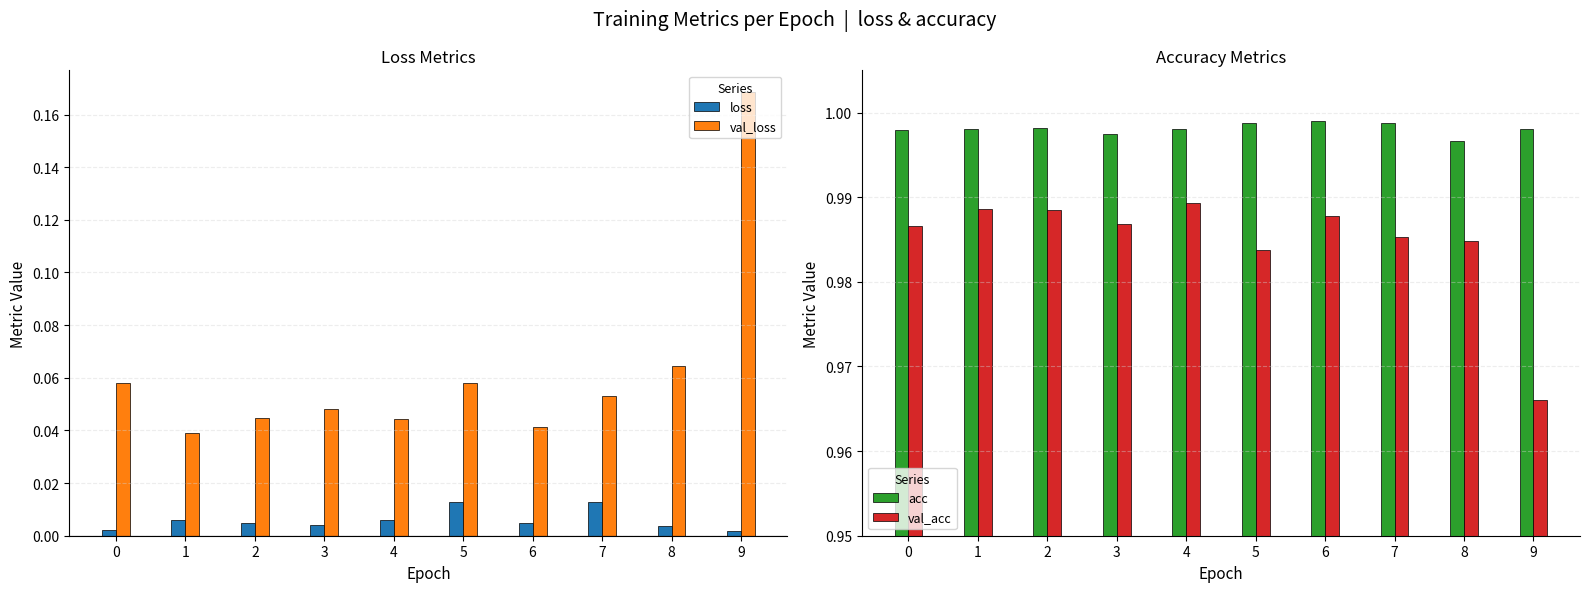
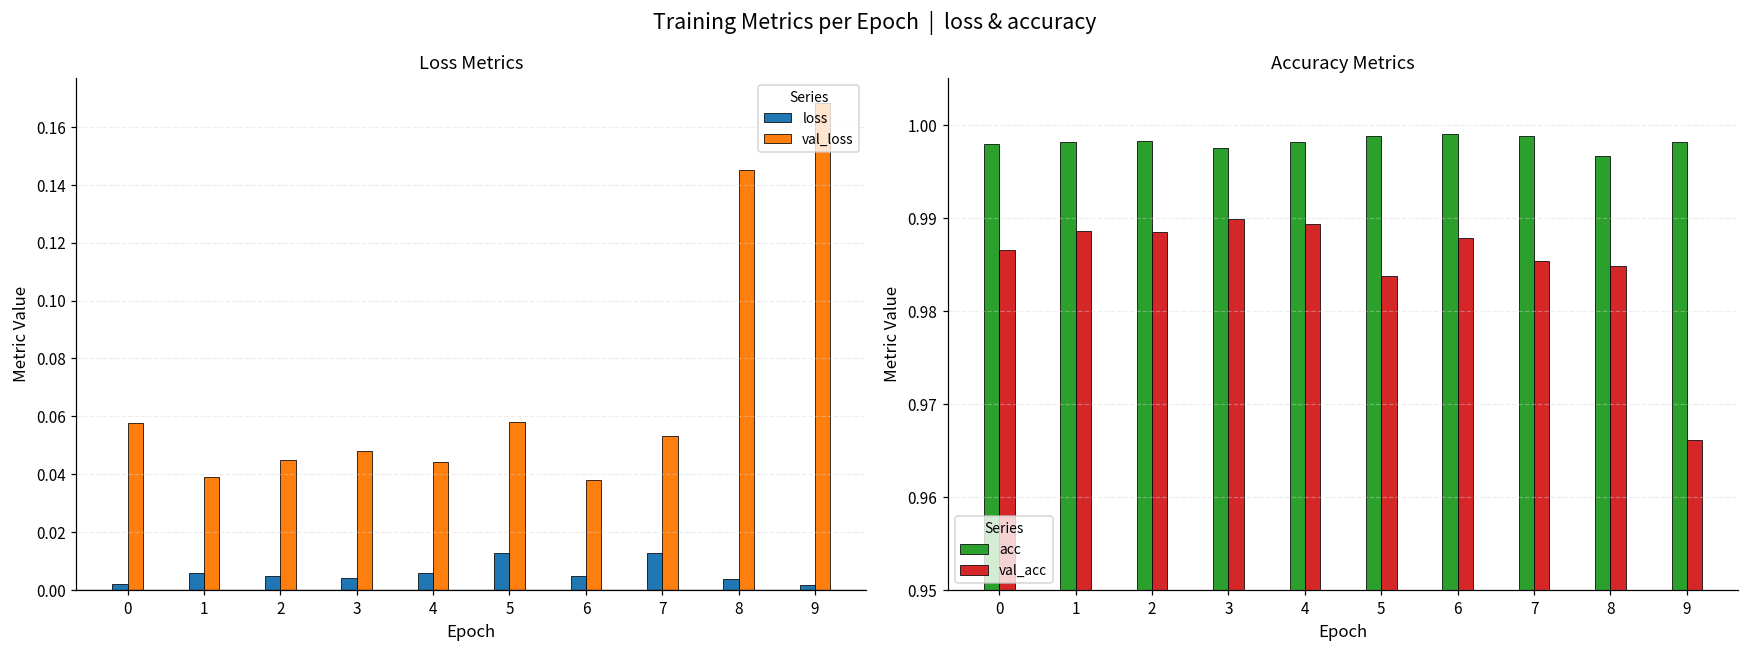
Loss Metrics, val_loss, 6: 0.041 -> 0.038
Loss Metrics, val_loss, 8: 0.065 -> 0.145
Accuracy Metrics, val_acc, 3: 0.987 -> 0.990
